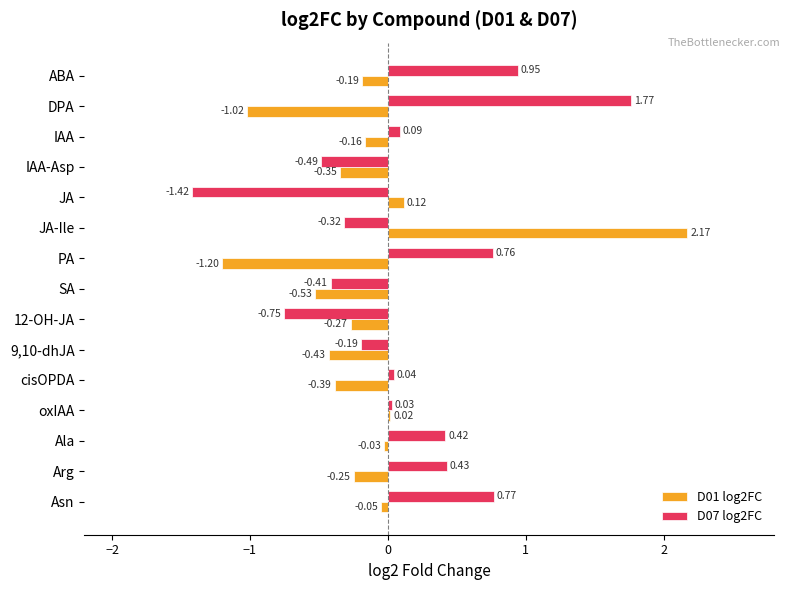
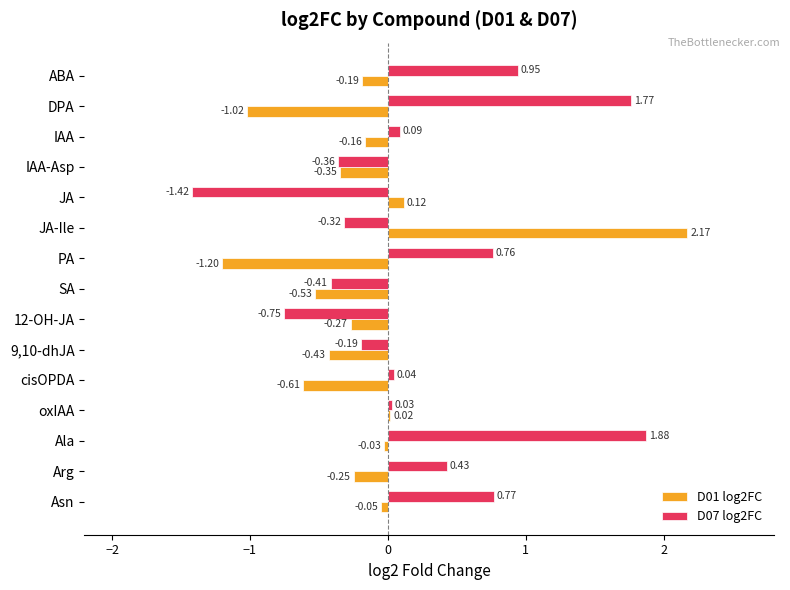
D07 log2FC, IAA-Asp: -0.49 -> -0.36
D01 log2FC, cisOPDA: -0.39 -> -0.61
D07 log2FC, Ala: 0.42 -> 1.88
